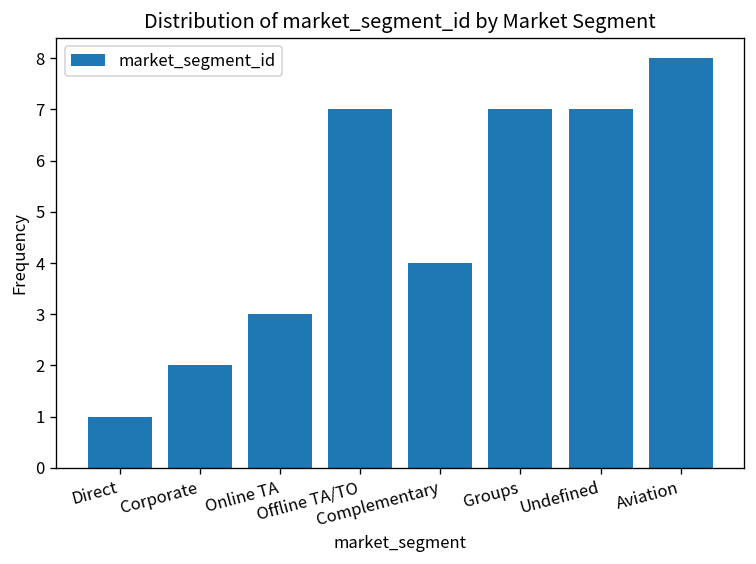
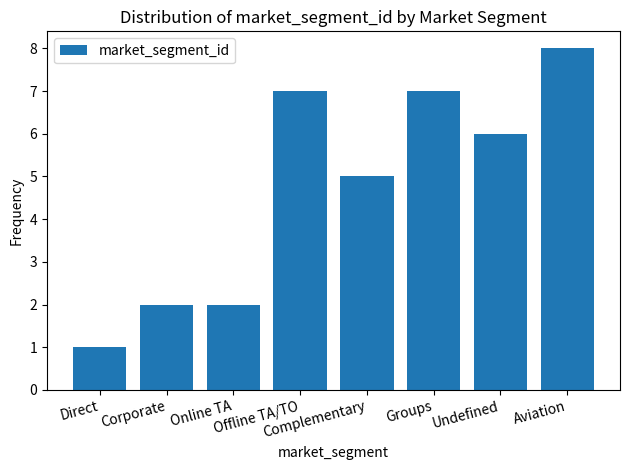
Online TA: 3 -> 2
Complementary: 4 -> 5
Undefined: 7 -> 6
